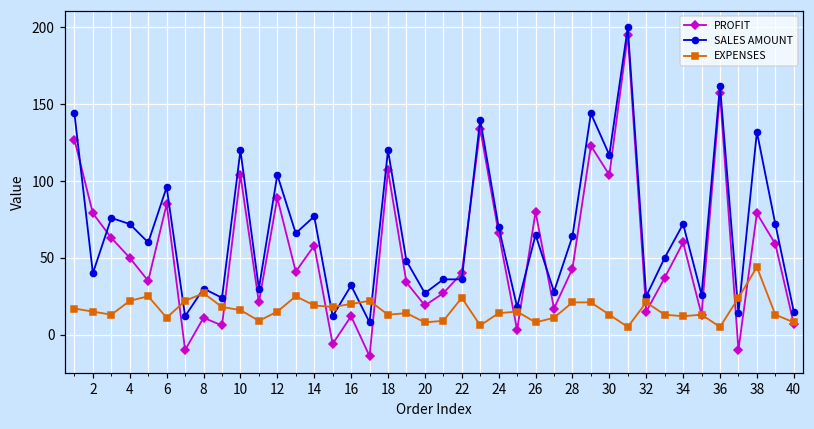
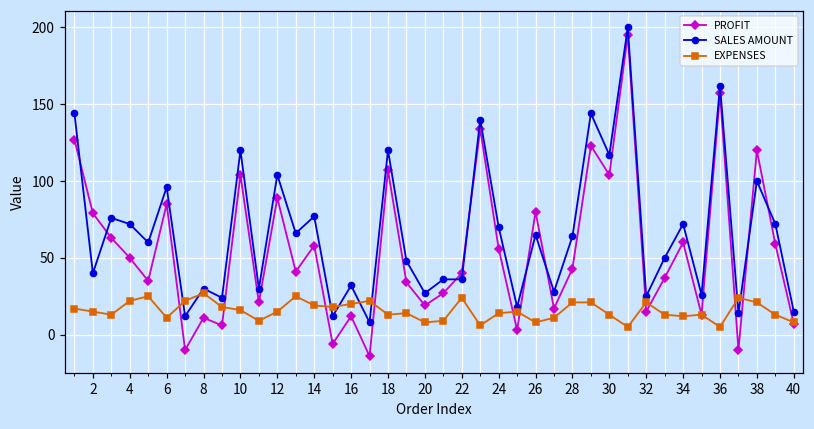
PROFIT, 24: 66 -> 56
PROFIT, 38: 79 -> 120
SALES AMOUNT, 38: 132 -> 100
EXPENSES, 38: 44 -> 21
